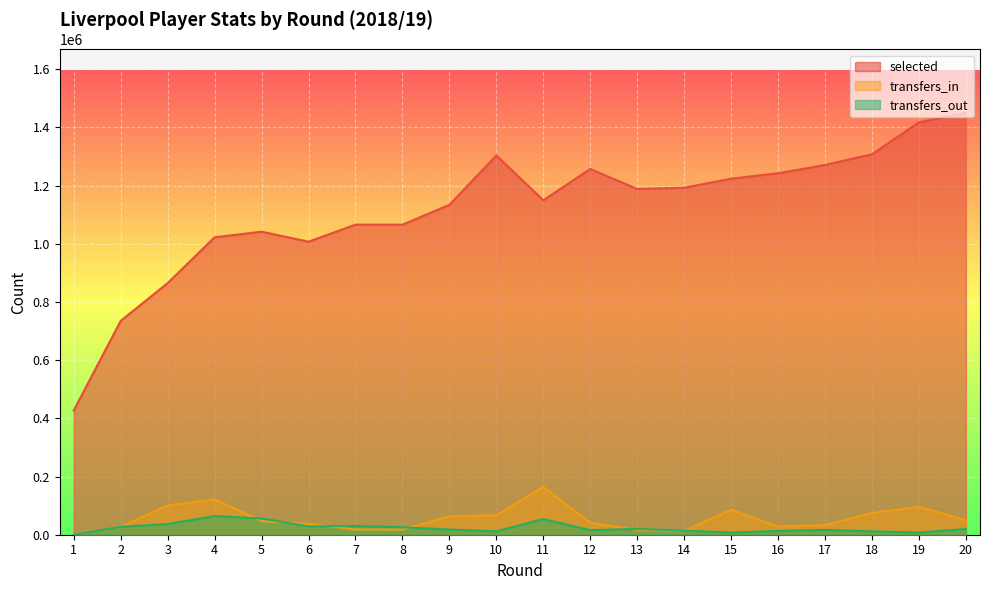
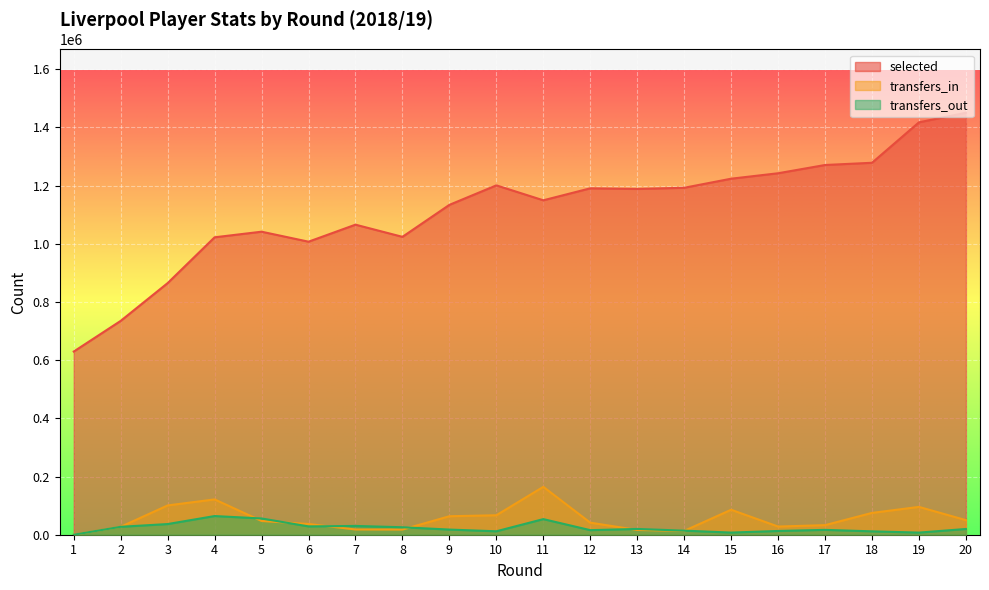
selected, 1: 430000 -> 630000
selected, 8: 1070000 -> 1020000
selected, 10: 1300000 -> 1200000
selected, 12: 1260000 -> 1190000
selected, 18: 1310000 -> 1280000
